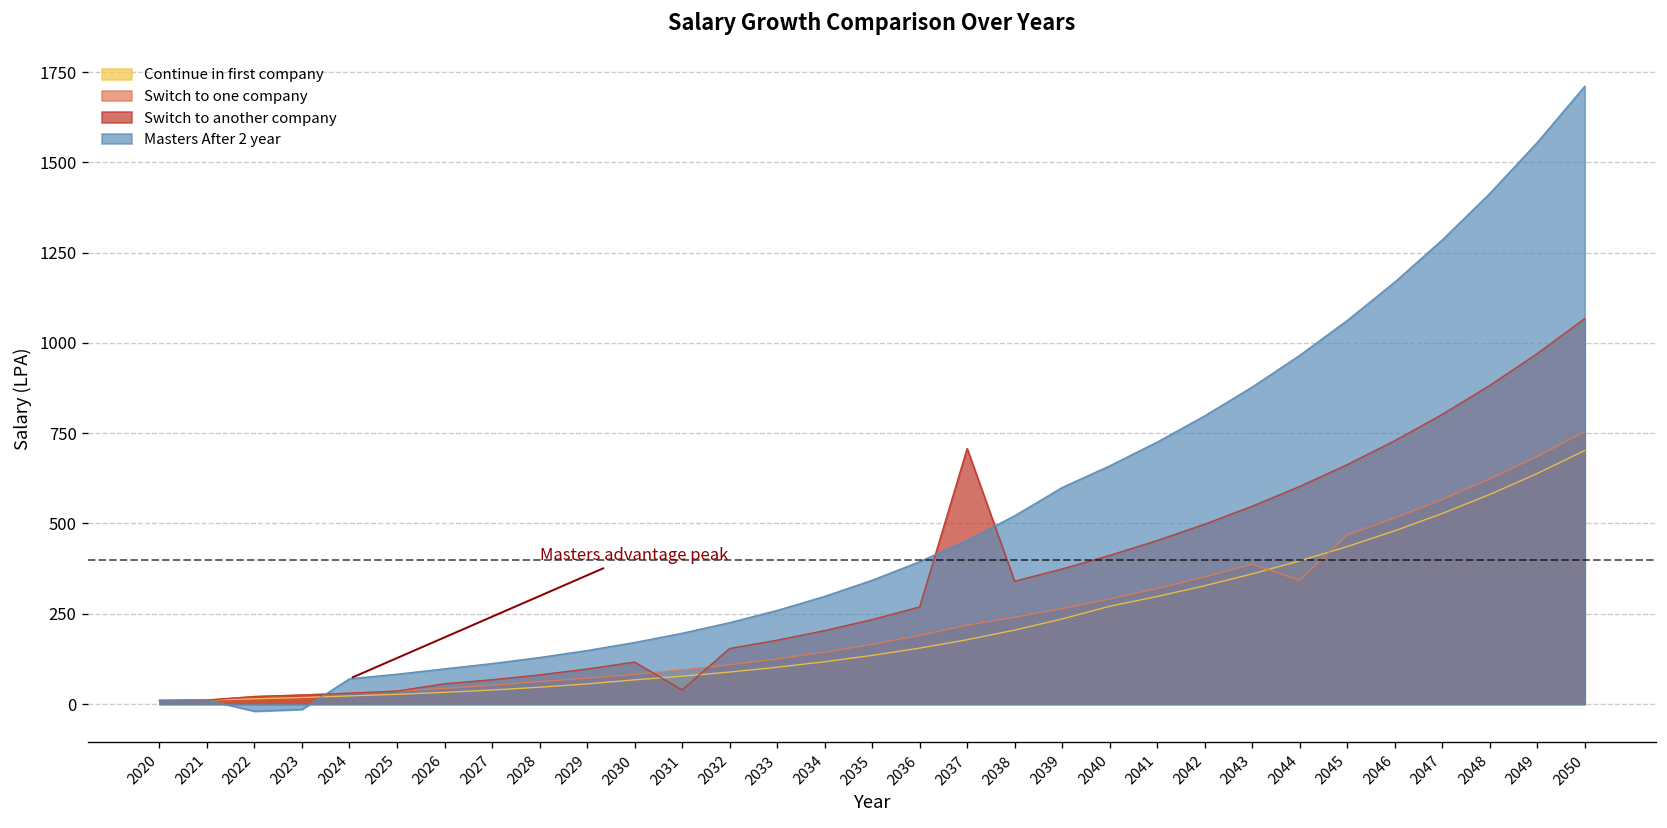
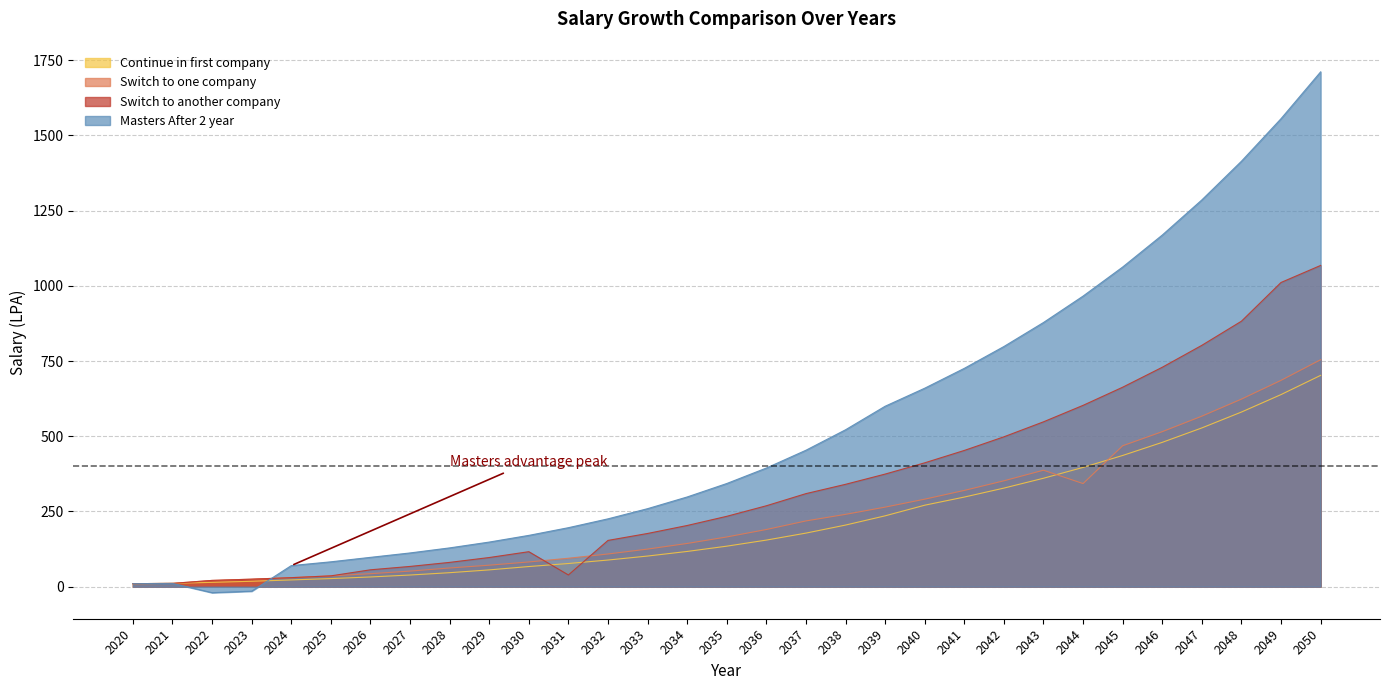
Switch to another company, 2037: 710 -> 310
Switch to another company, 2049: 970 -> 1010
